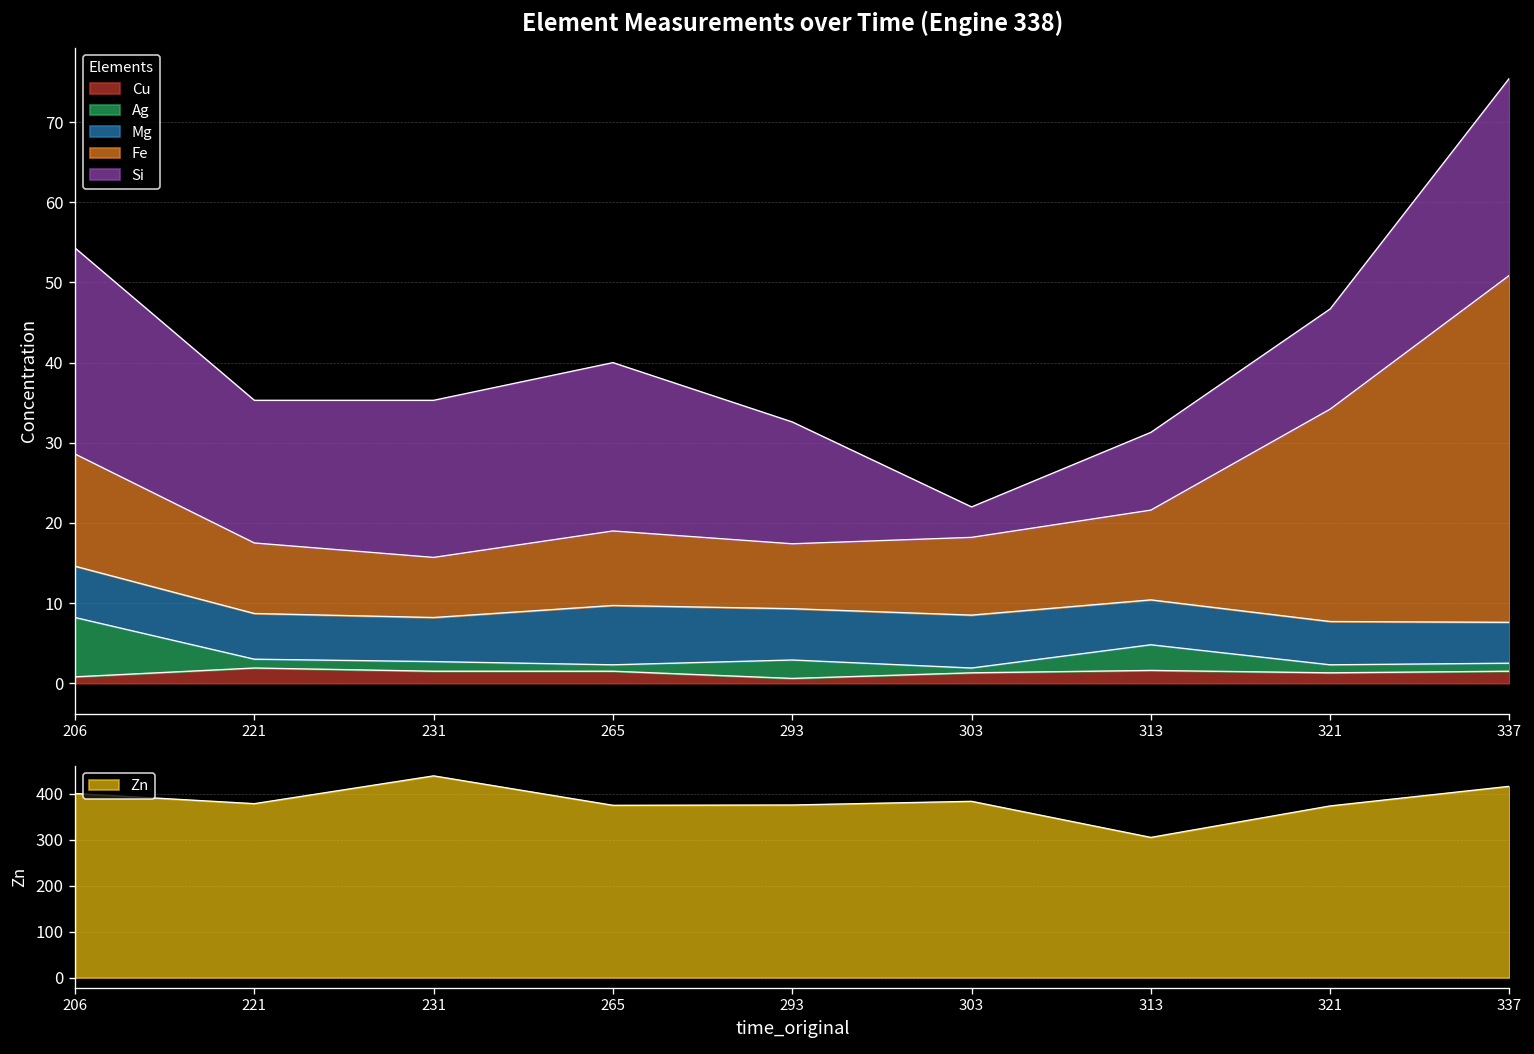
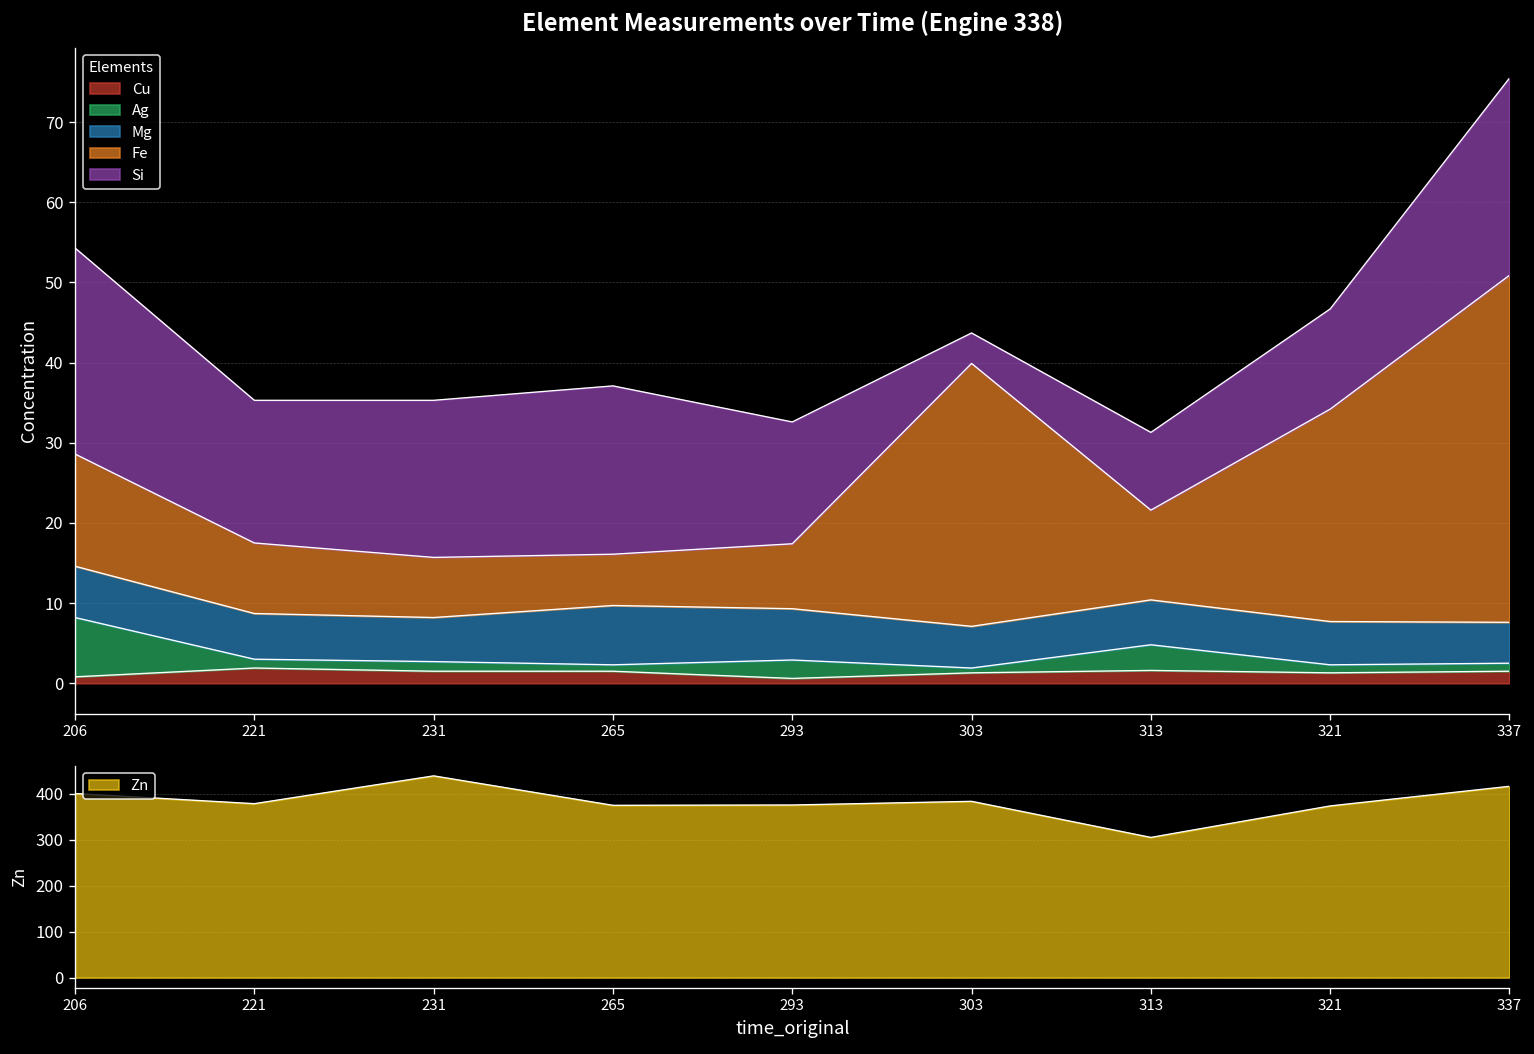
Element Measurements over Time (Engine 338), Fe, 265: 9 -> 6
Element Measurements over Time (Engine 338), Mg, 303: 7 -> 5
Element Measurements over Time (Engine 338), Fe, 303: 10 -> 33
